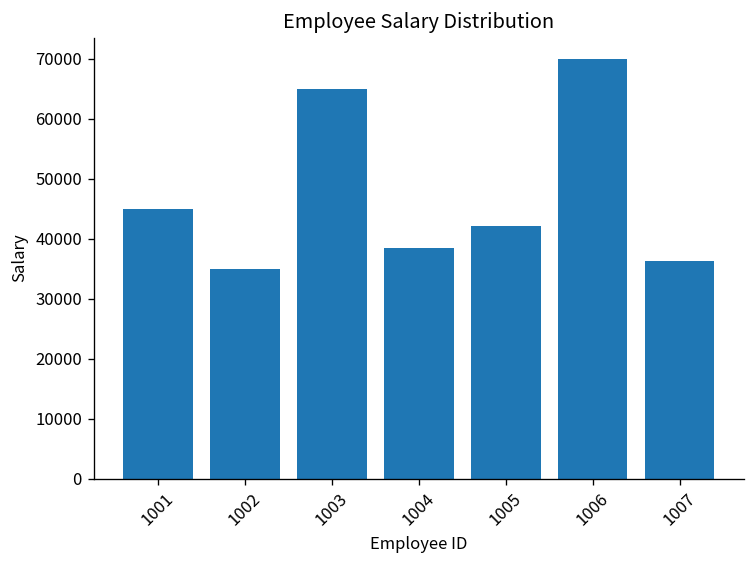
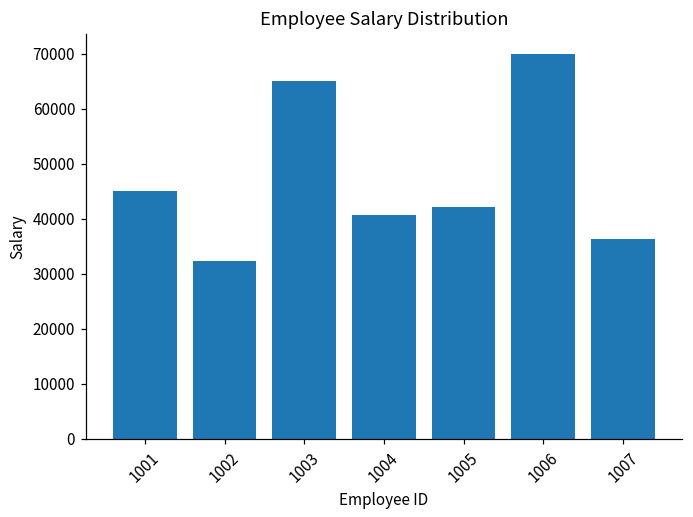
1002: 35000 -> 32000
1004: 39000 -> 41000
